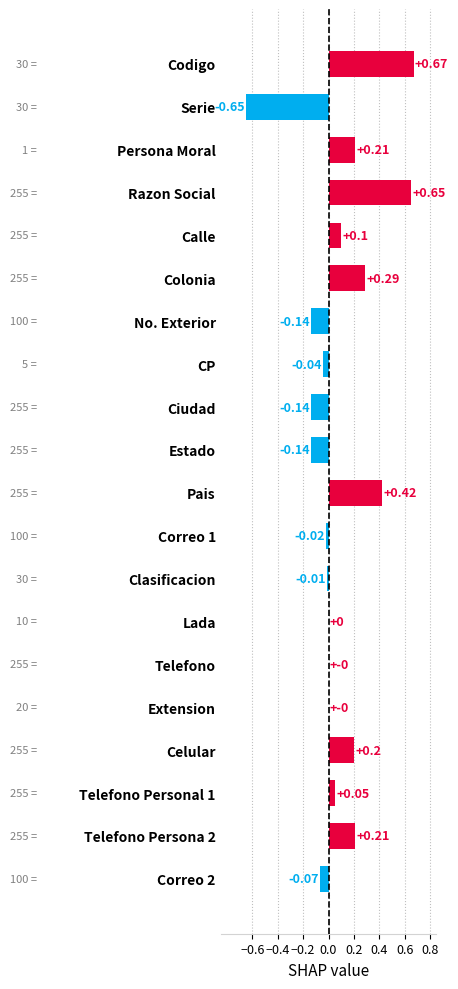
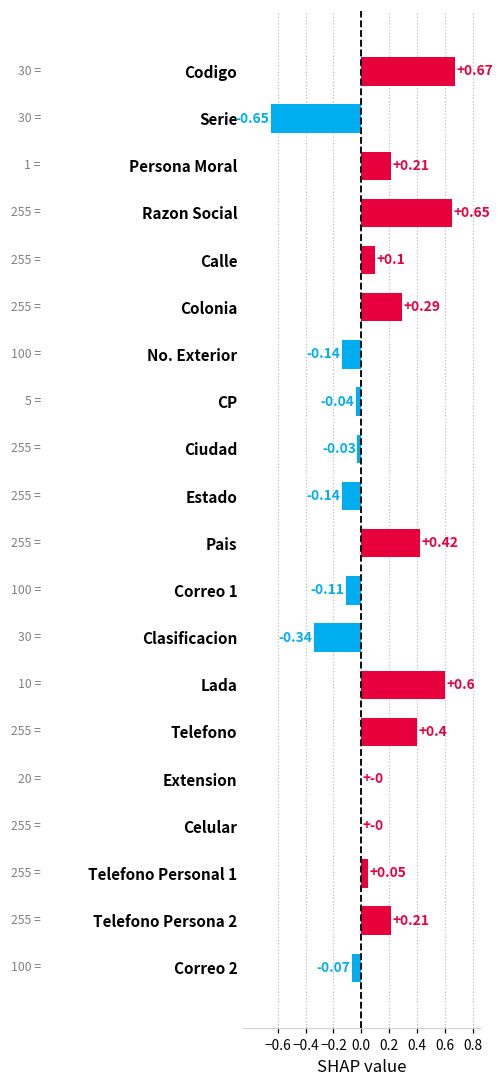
Ciudad: -0.14 -> -0.03
Correo 1: -0.02 -> -0.11
Clasificacion: -0.01 -> -0.34
Lada: +0 -> +0.6
Telefono: +-0 -> +0.4
Celular: +0.2 -> +-0
